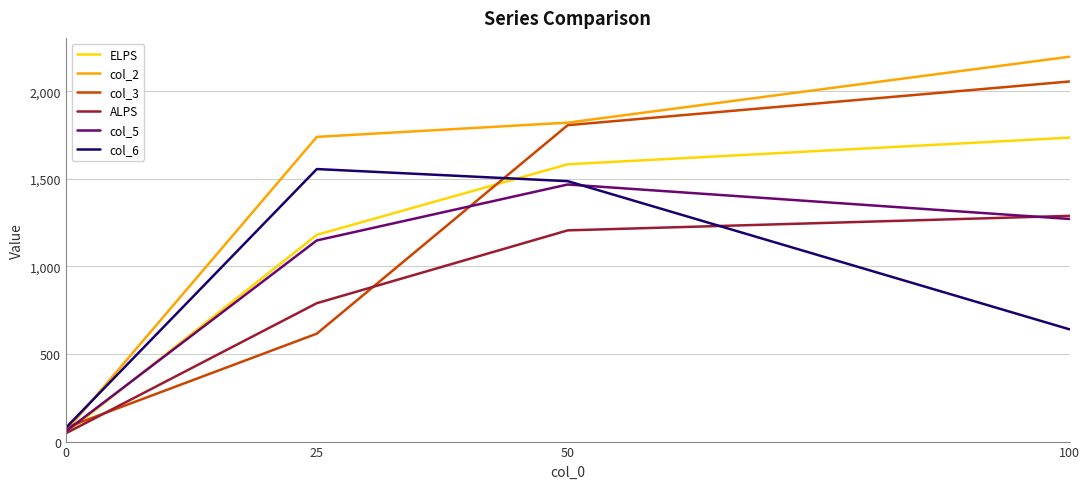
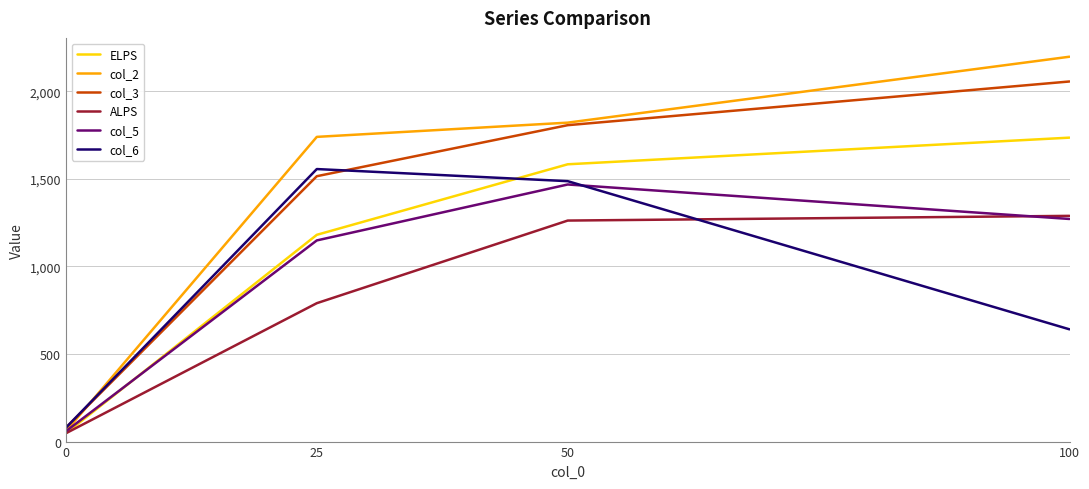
col_3, 25: 620 -> 1,510
ALPS, 50: 1,210 -> 1,260
